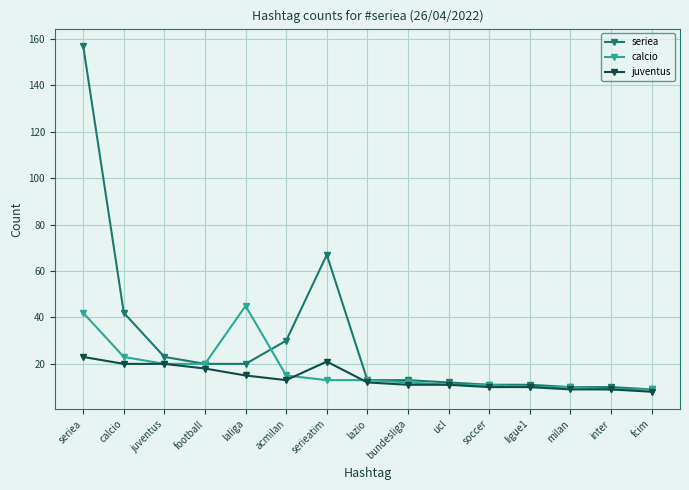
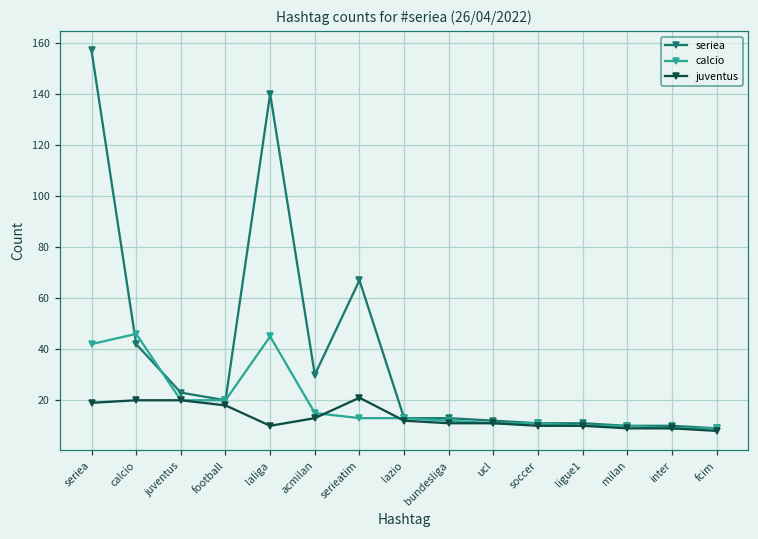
juventus, seriea: 23 -> 19
calcio, calcio: 23 -> 46
seriea, laliga: 20 -> 140
juventus, laliga: 15 -> 10
